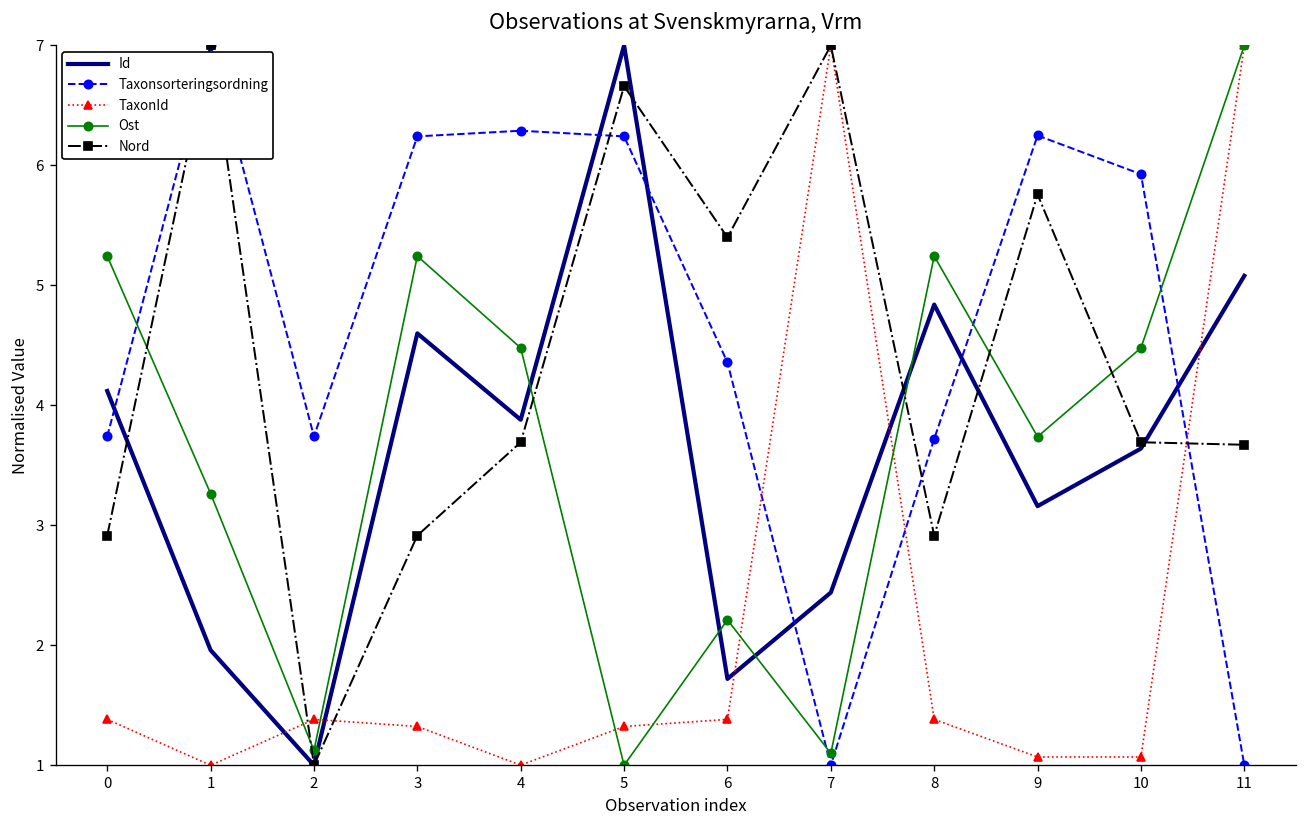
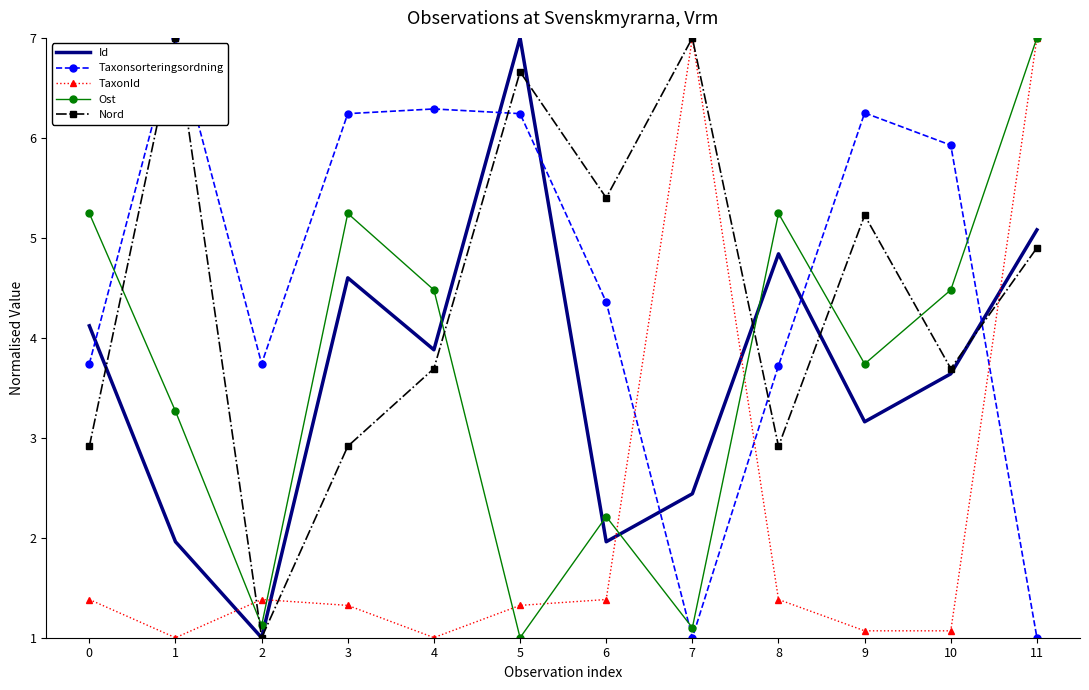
Id, 6: 1.7 -> 2.0
Nord, 9: 5.8 -> 5.2
Nord, 11: 3.7 -> 4.9
